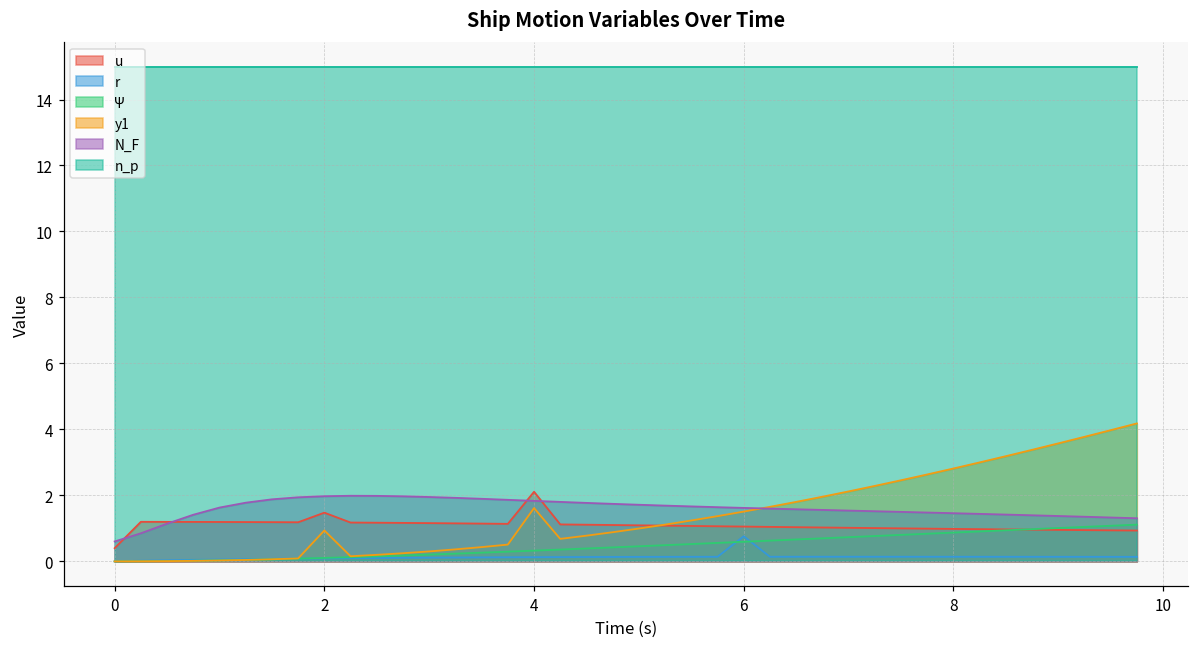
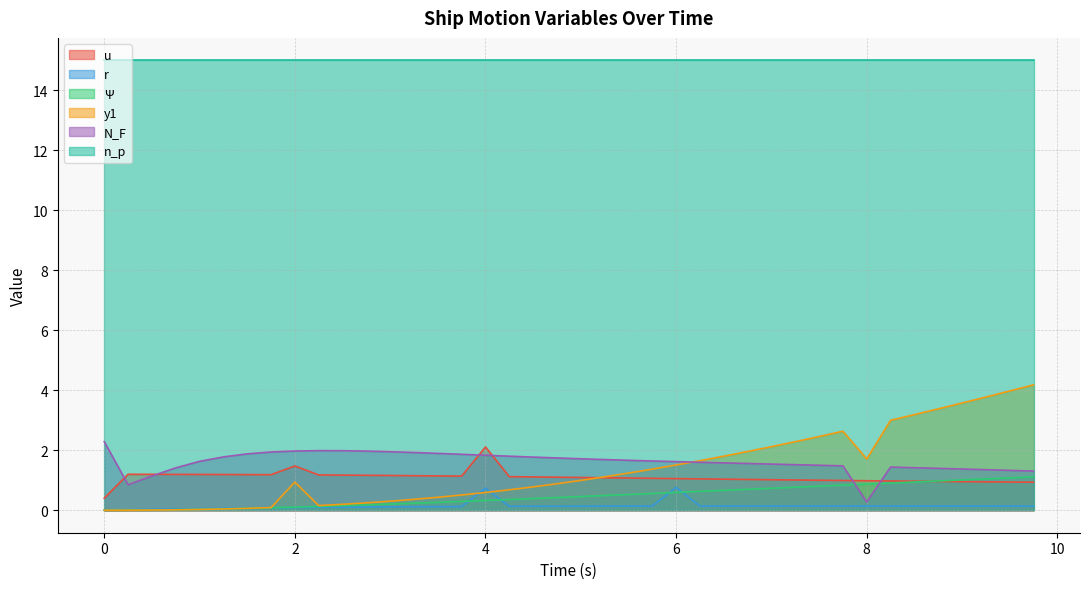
N_F, 0: 0.6 -> 2.3
r, 4: 0.1 -> 0.7
y1, 4: 1.6 -> 0.6
y1, 8: 2.8 -> 1.7
N_F, 8: 1.5 -> 0.3
